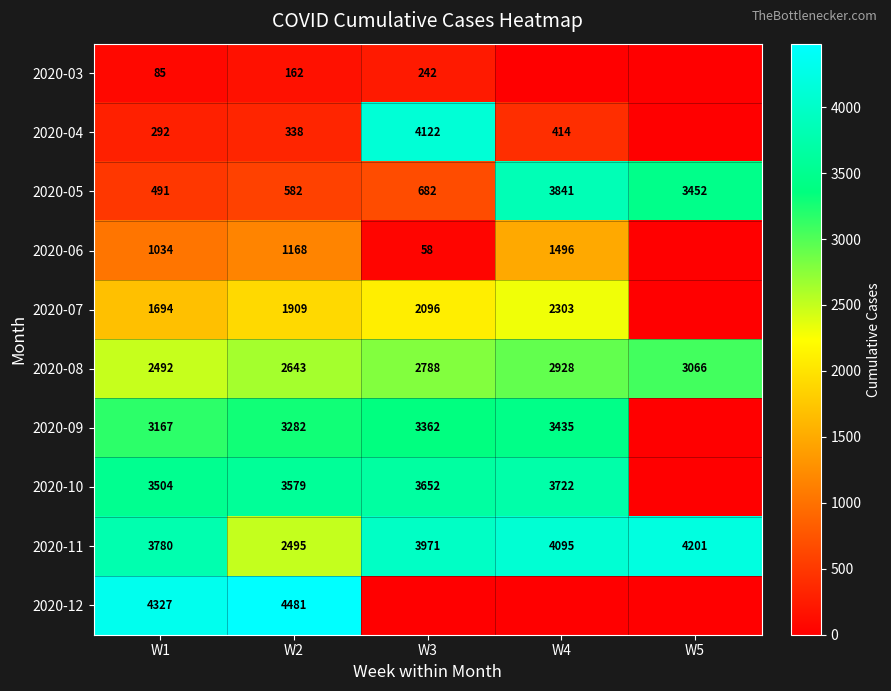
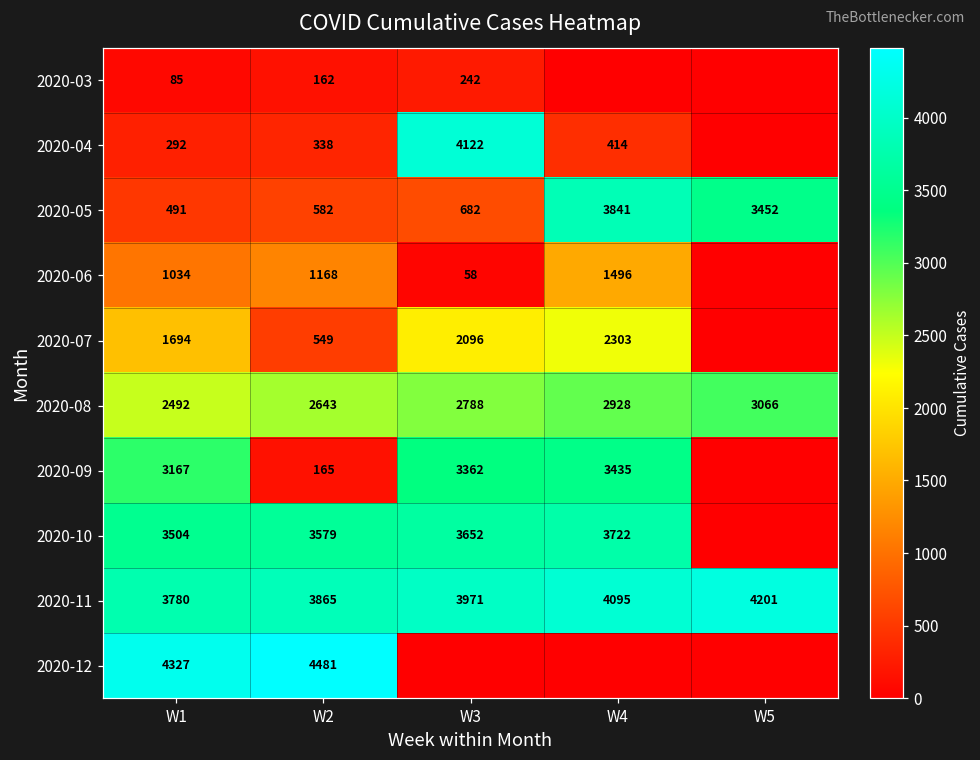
2020-07, W2: 1909 -> 549
2020-09, W2: 3282 -> 165
2020-11, W2: 2495 -> 3865
